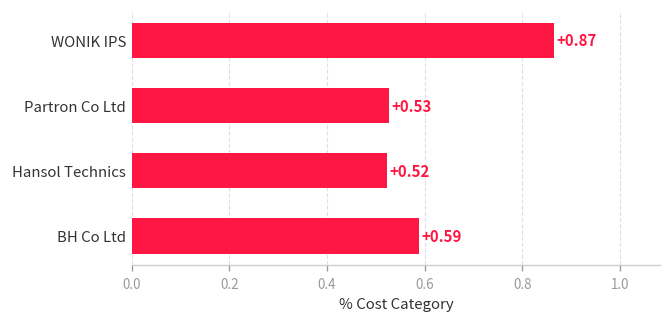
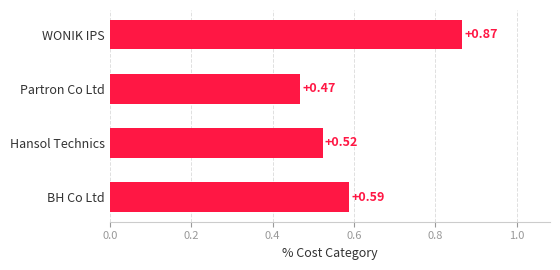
Partron Co Ltd: +0.53 -> +0.47
